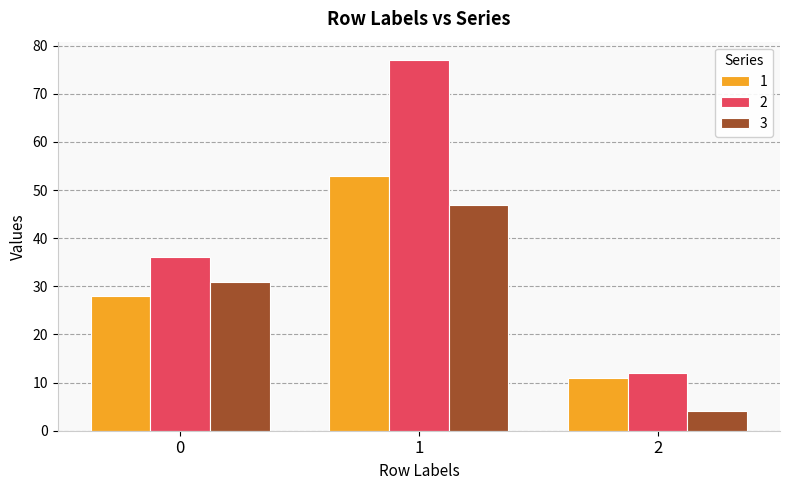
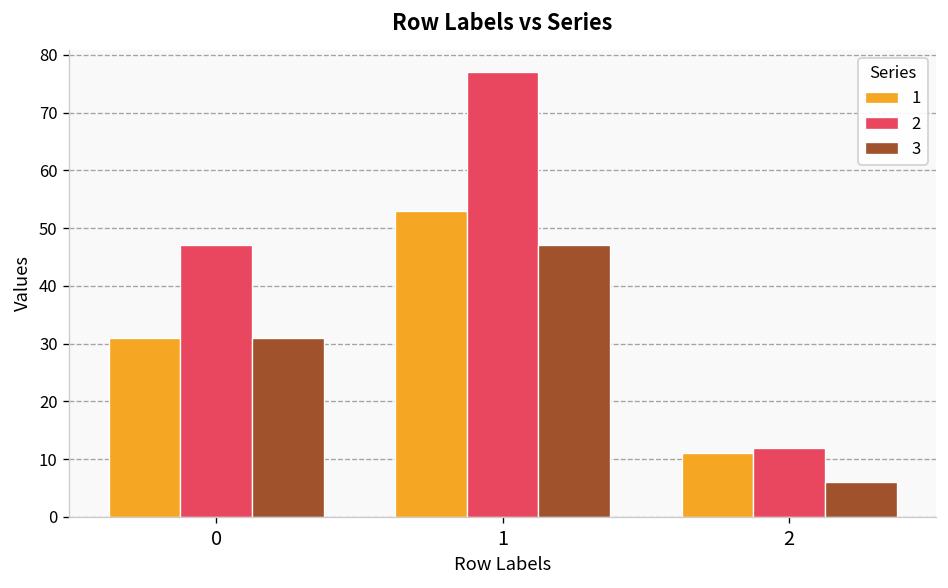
1, 0: 28 -> 31
2, 0: 36 -> 47
3, 2: 4 -> 6
